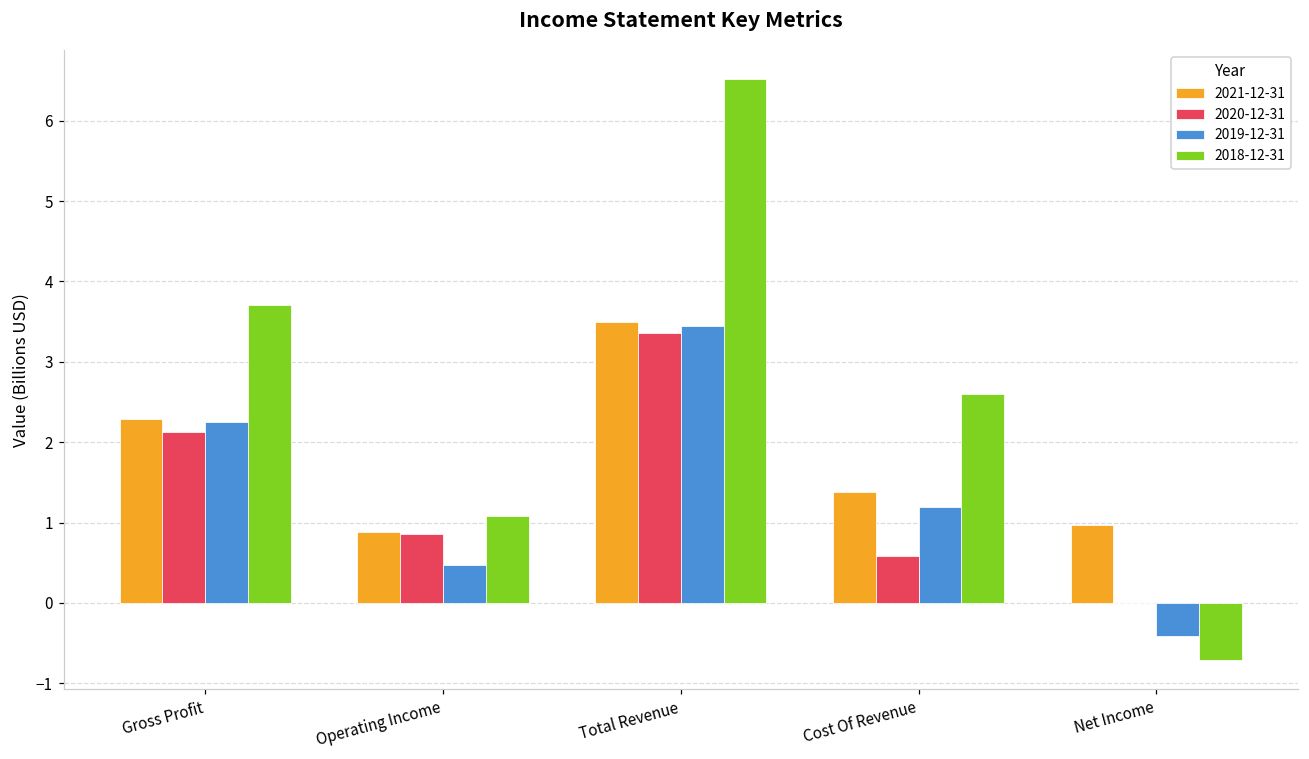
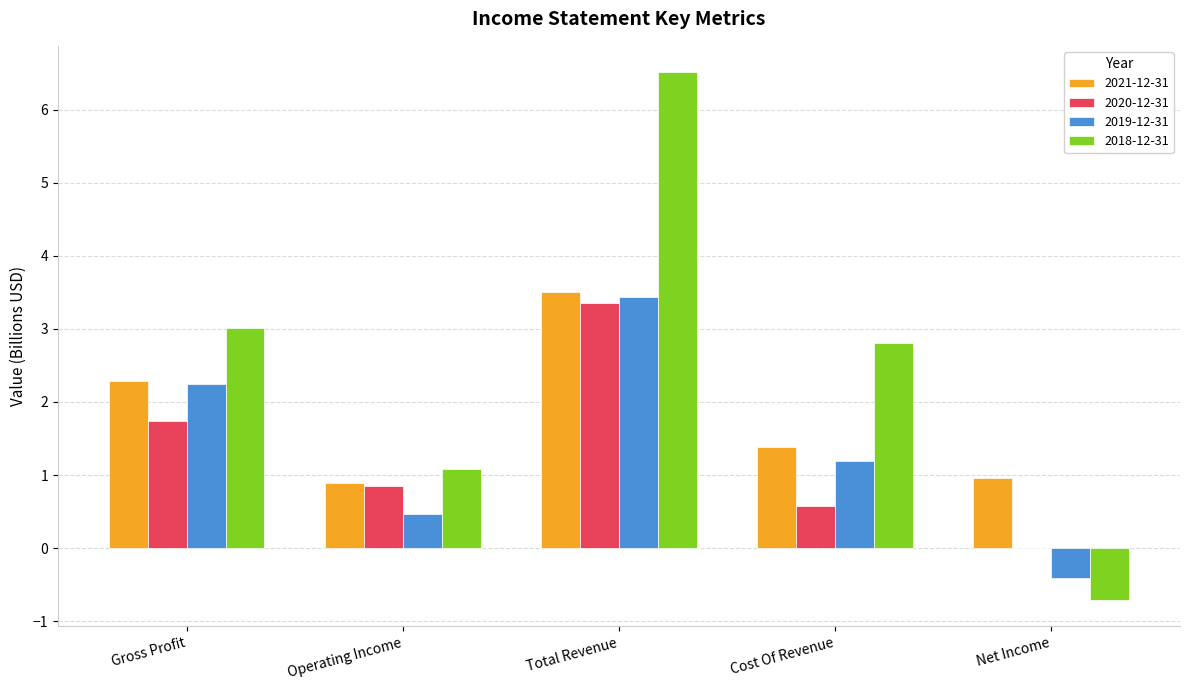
2020-12-31, Gross Profit: 2.1 -> 1.7
2018-12-31, Gross Profit: 3.7 -> 3.0
2018-12-31, Cost Of Revenue: 2.6 -> 2.8
